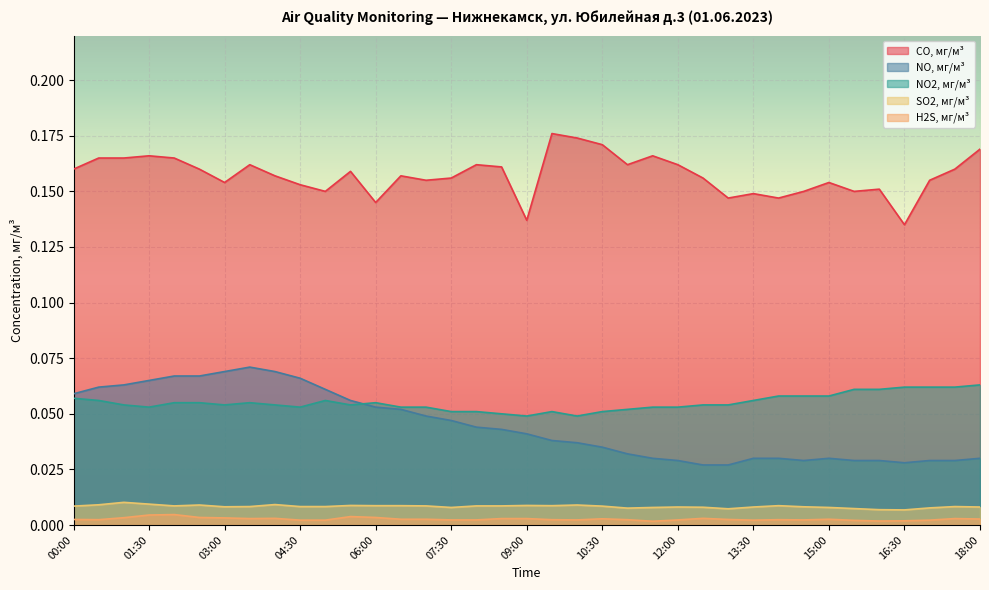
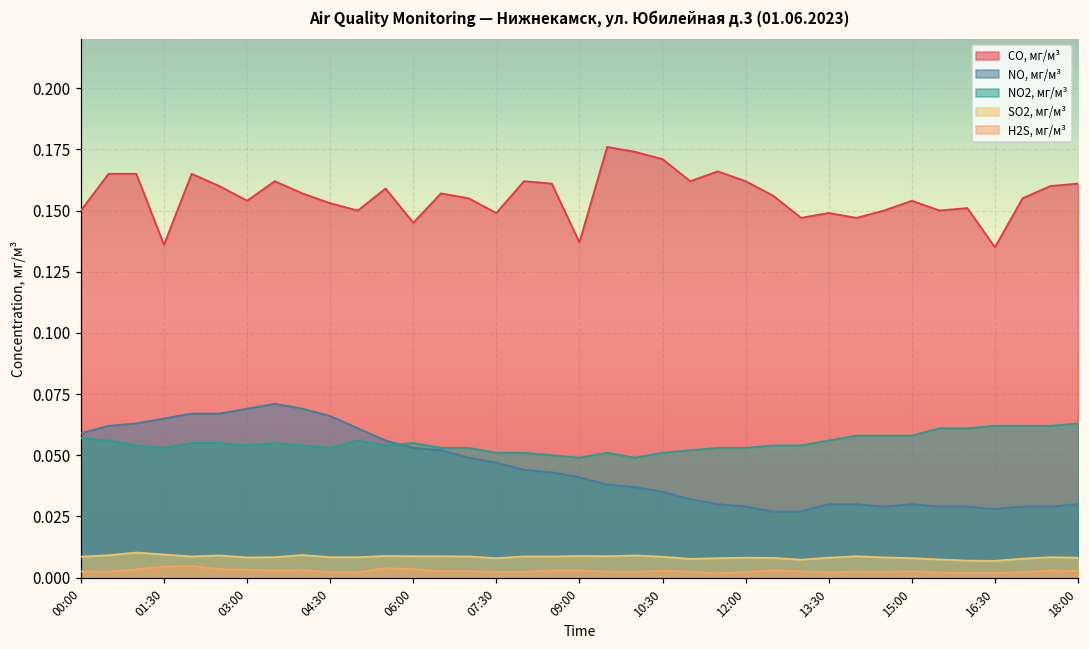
CO, мг/м³, 00:00: 0.16 -> 0.15
CO, мг/м³, 01:30: 0.166 -> 0.136
CO, мг/м³, 07:30: 0.156 -> 0.149
CO, мг/м³, 18:00: 0.169 -> 0.161
